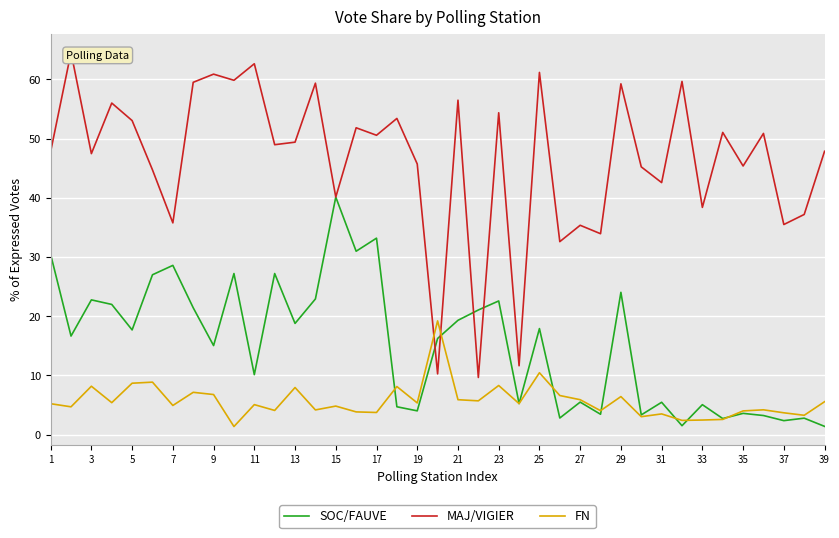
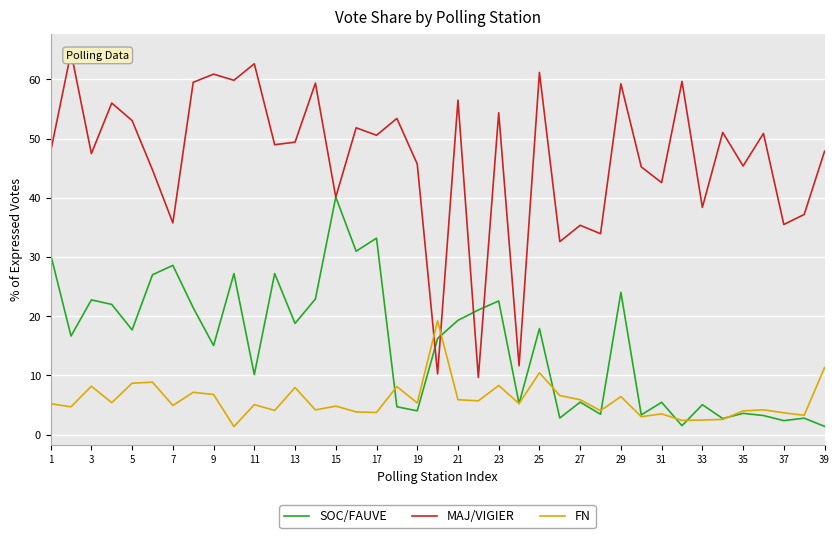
FN, 39: 6 -> 11
